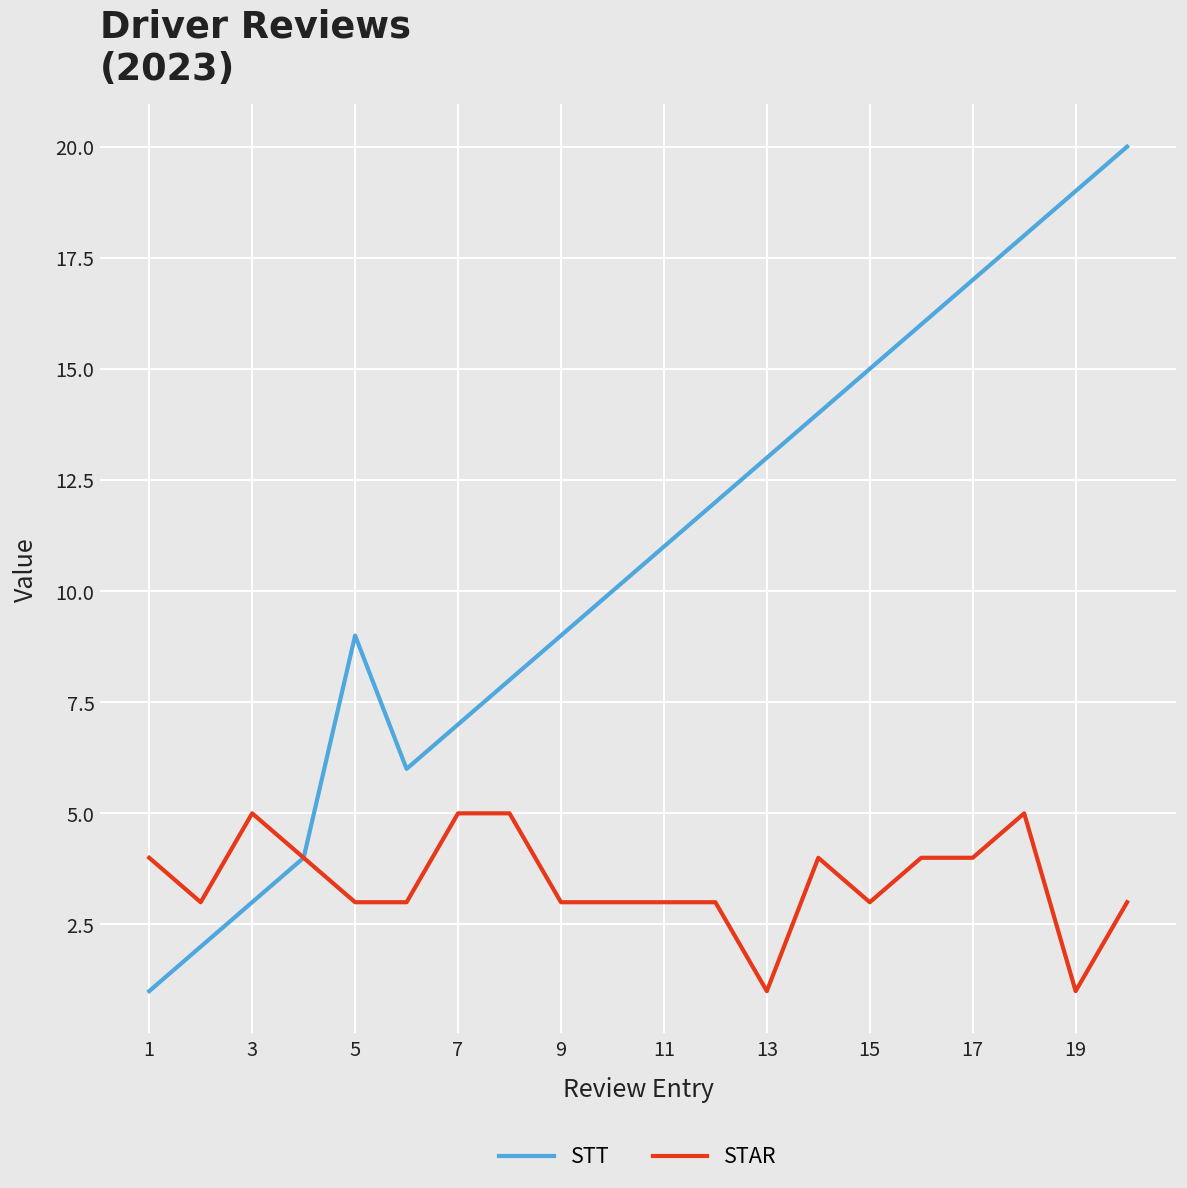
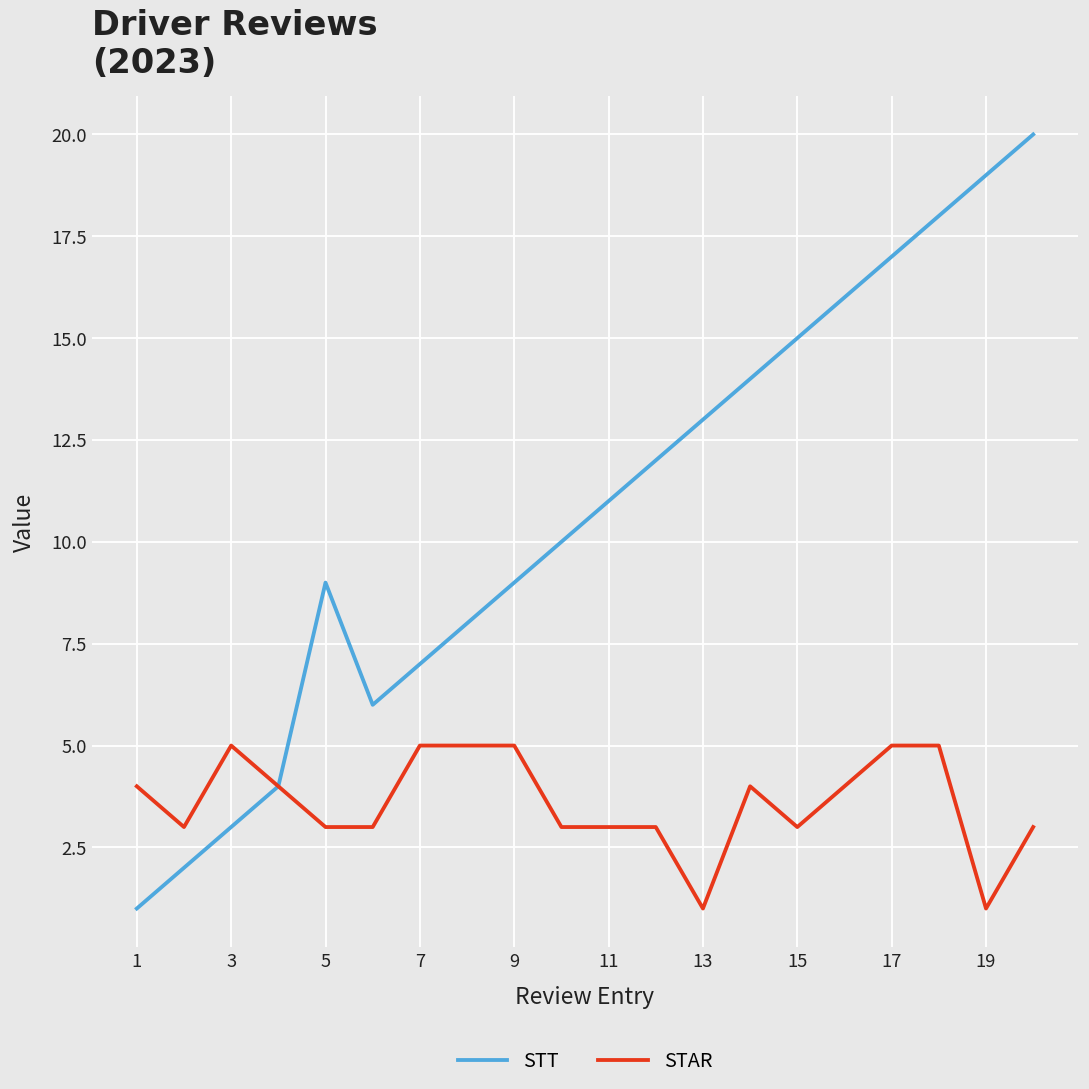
STAR, 9: 3 -> 5
STAR, 17: 4 -> 5
